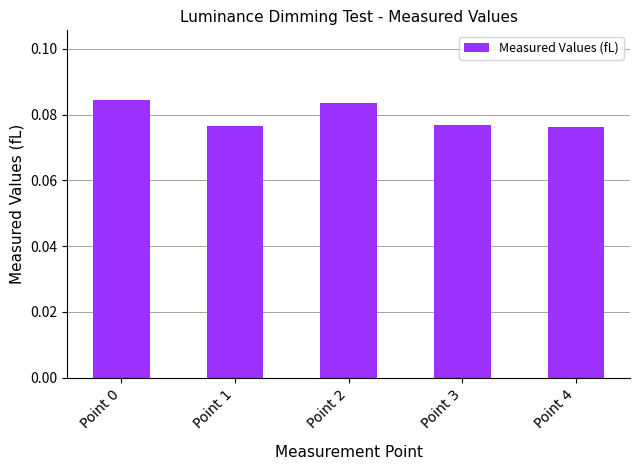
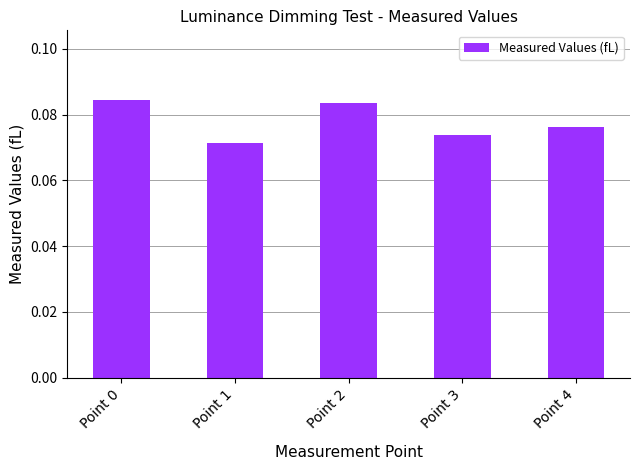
Point 1: 0.076 -> 0.071
Point 3: 0.077 -> 0.074
